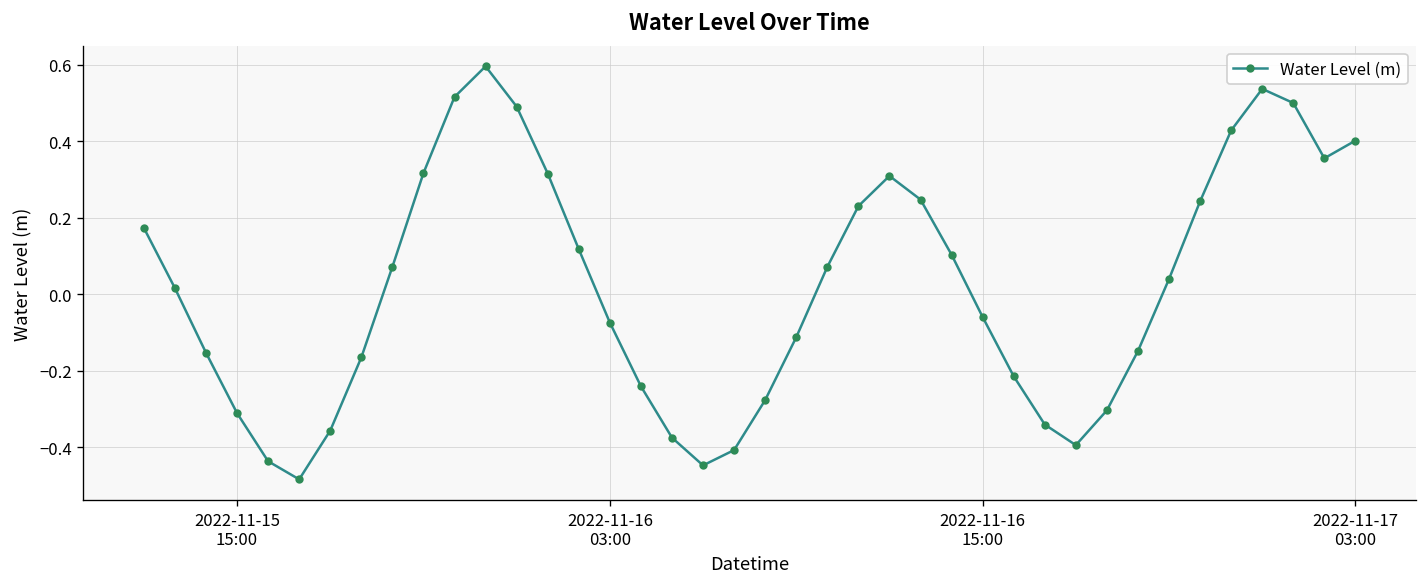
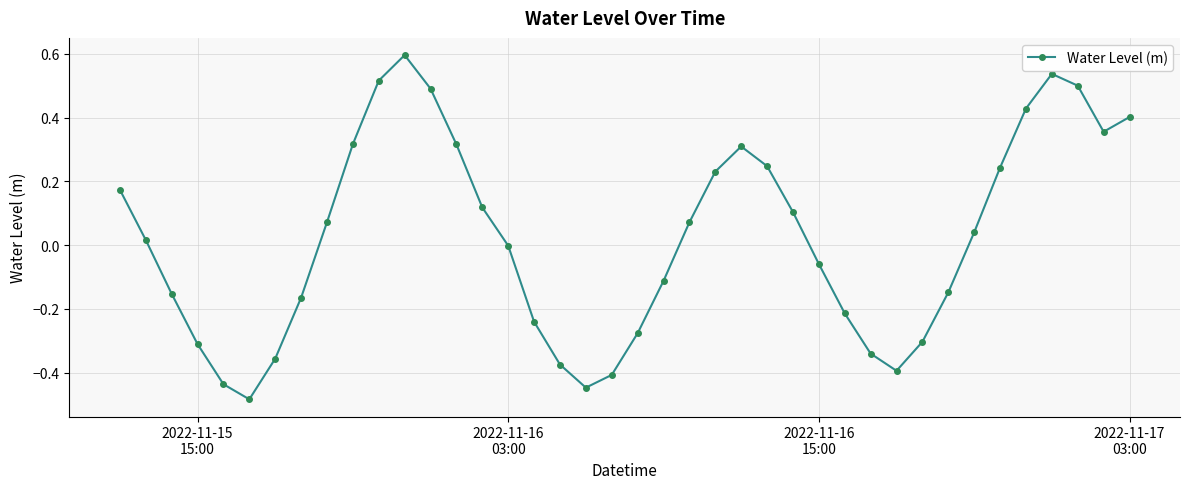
2022-11-16 03:00: -0.07 -> 0.00
